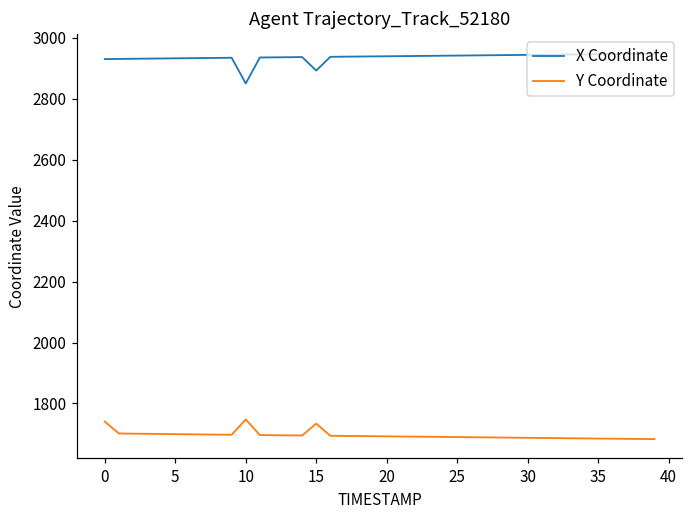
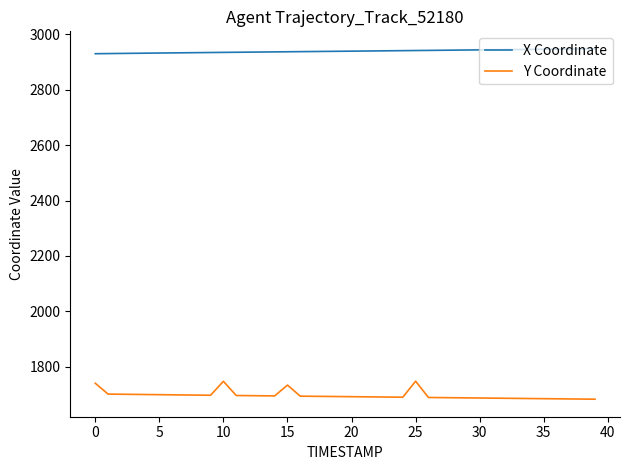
X Coordinate, 10: 2850 -> 2940
X Coordinate, 15: 2890 -> 2940
Y Coordinate, 25: 1690 -> 1750
